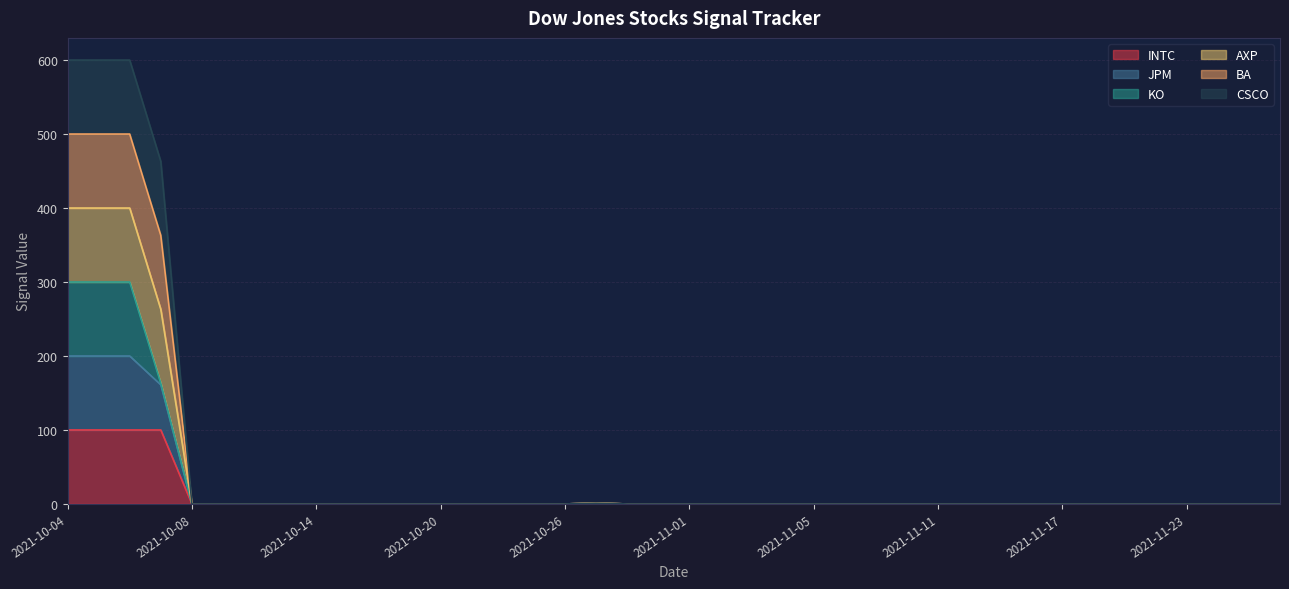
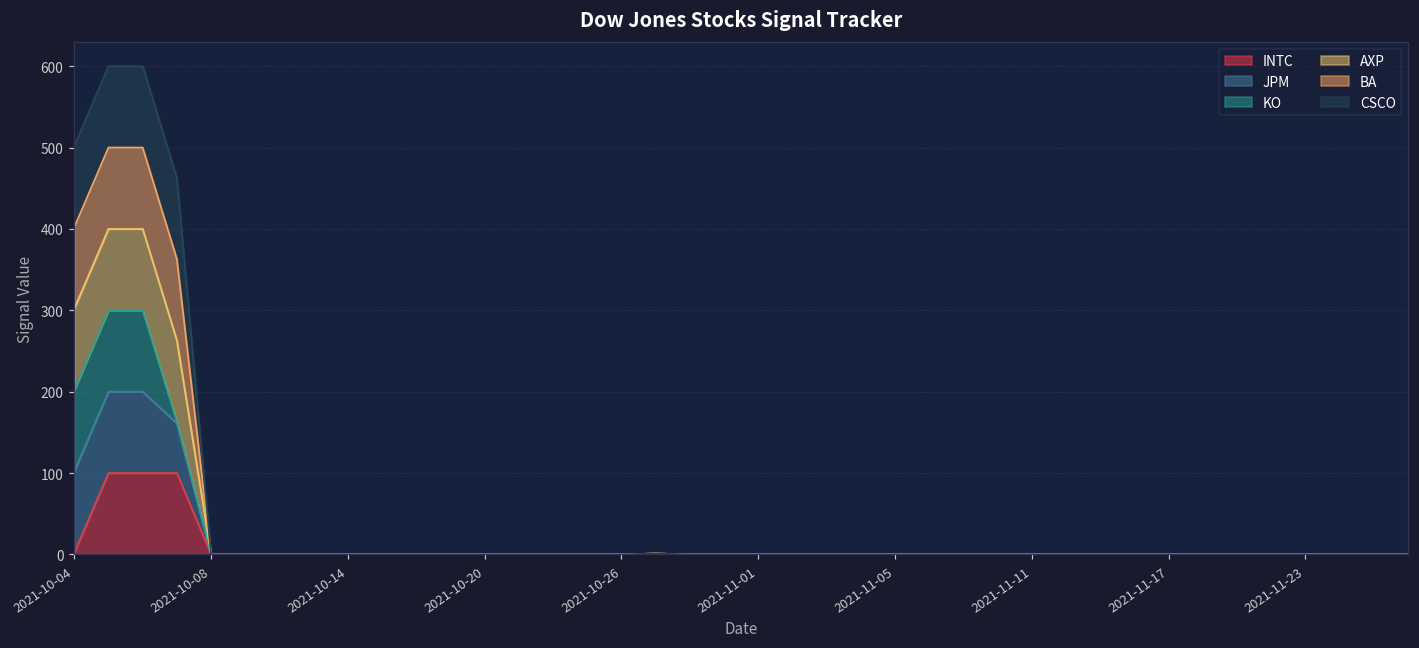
INTC, 2021-10-04: 100 -> 0
